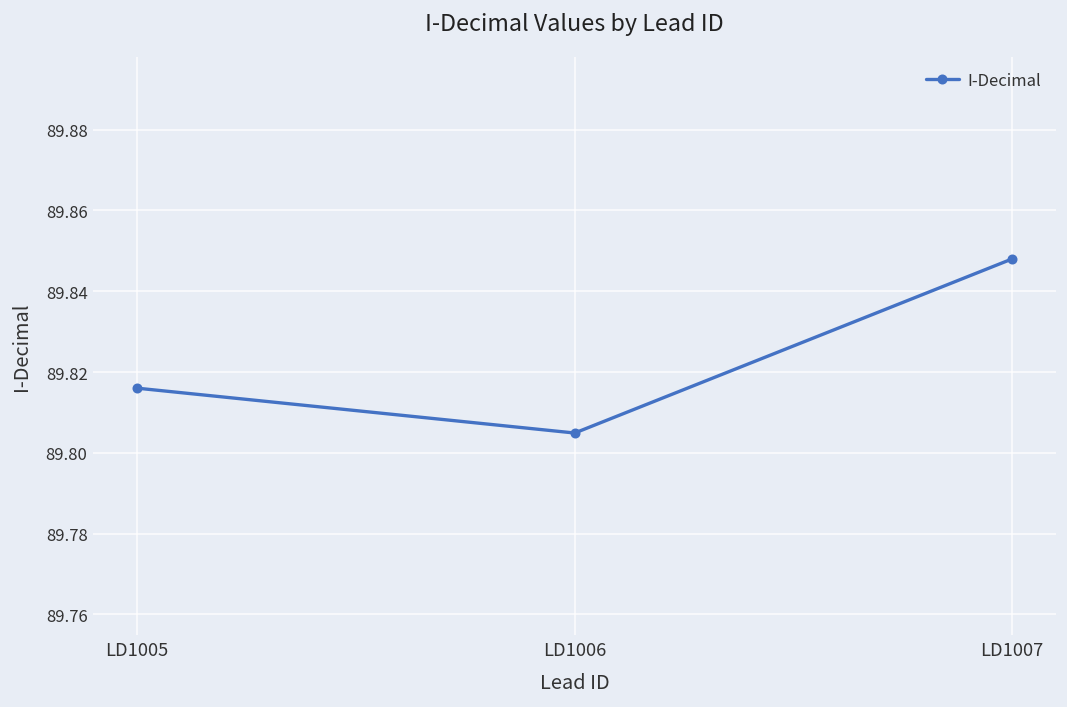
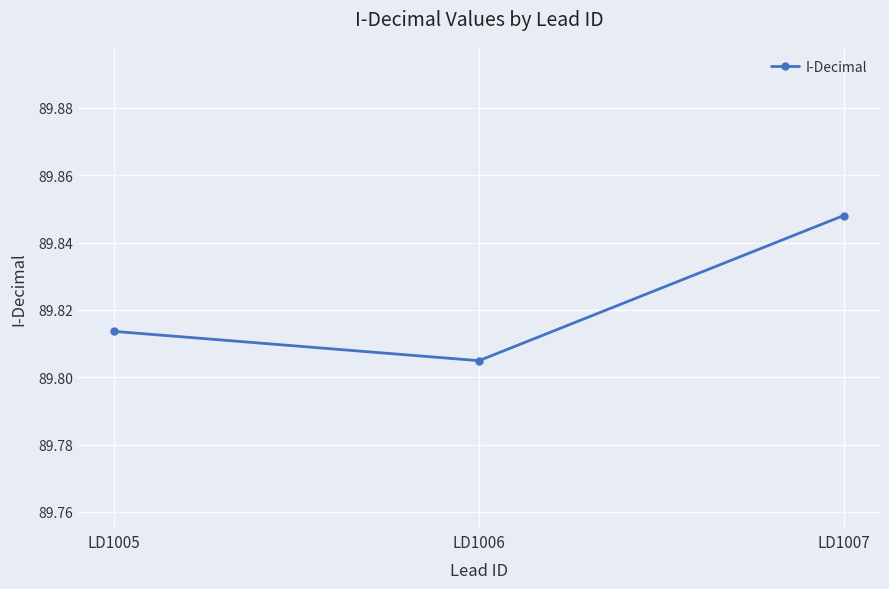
LD1005: 89.816 -> 89.814
